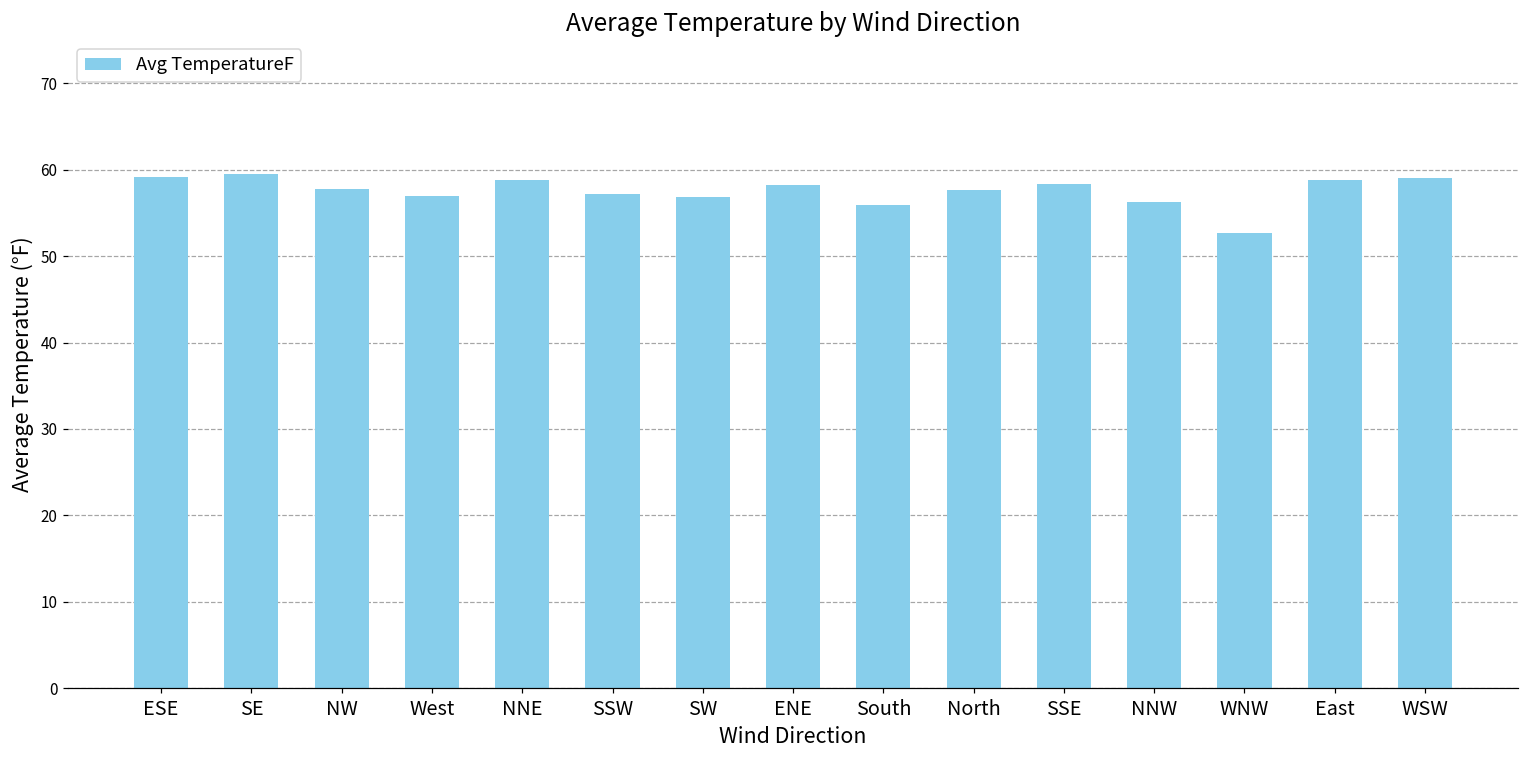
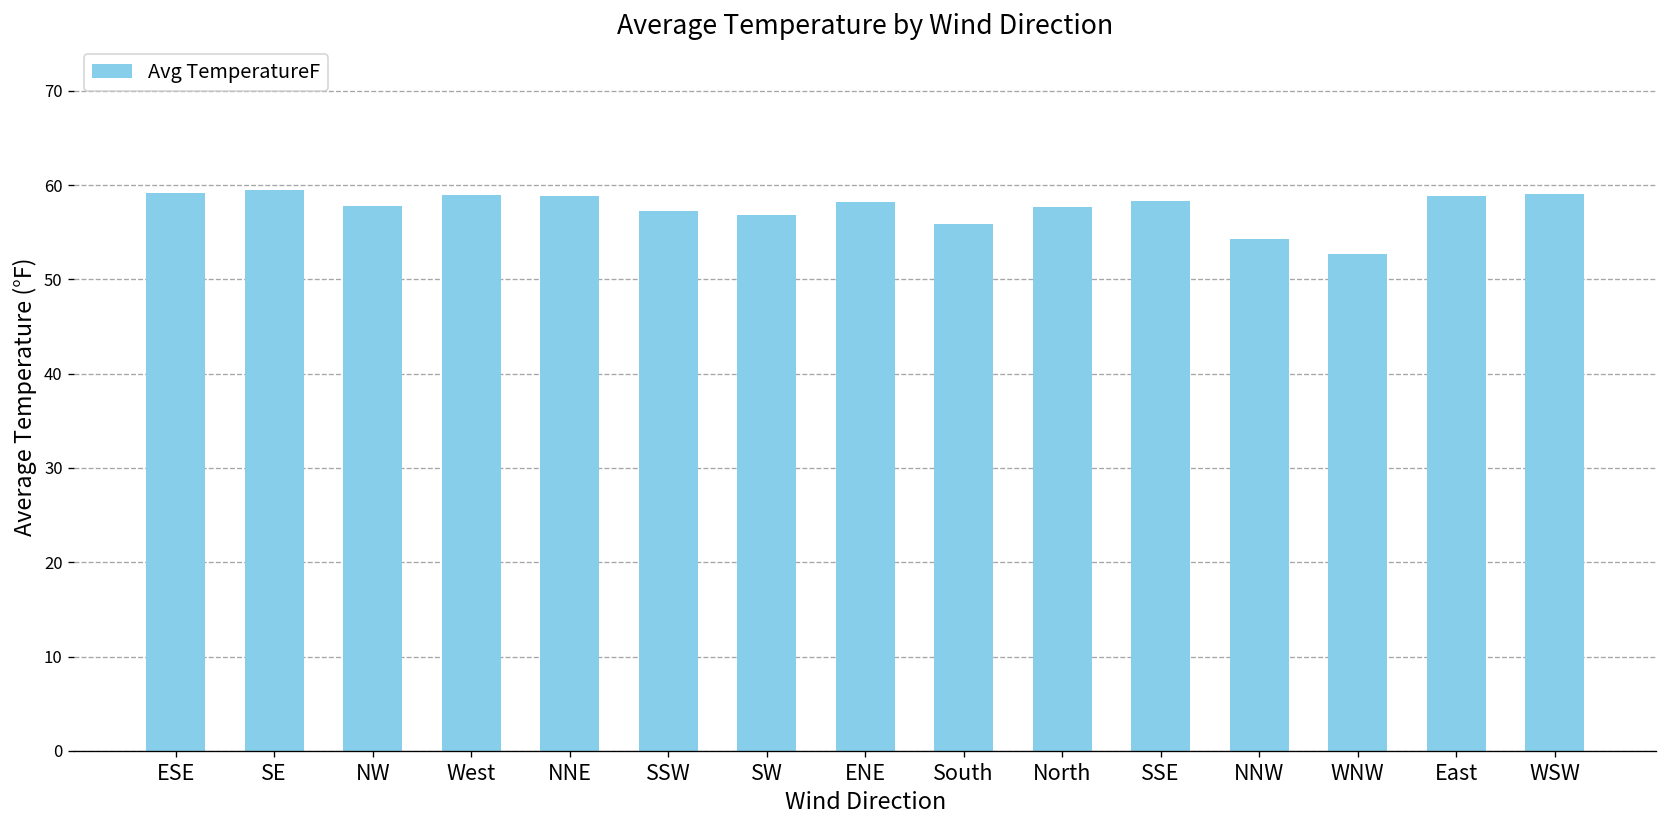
West: 57 -> 59
NNW: 56 -> 54
